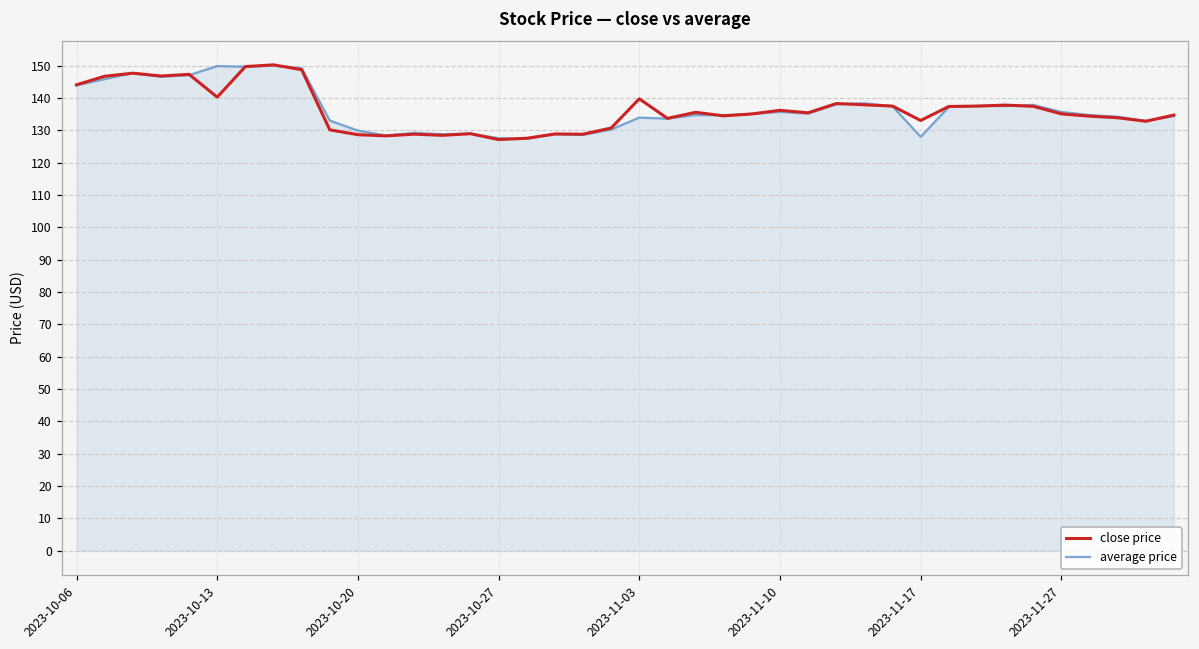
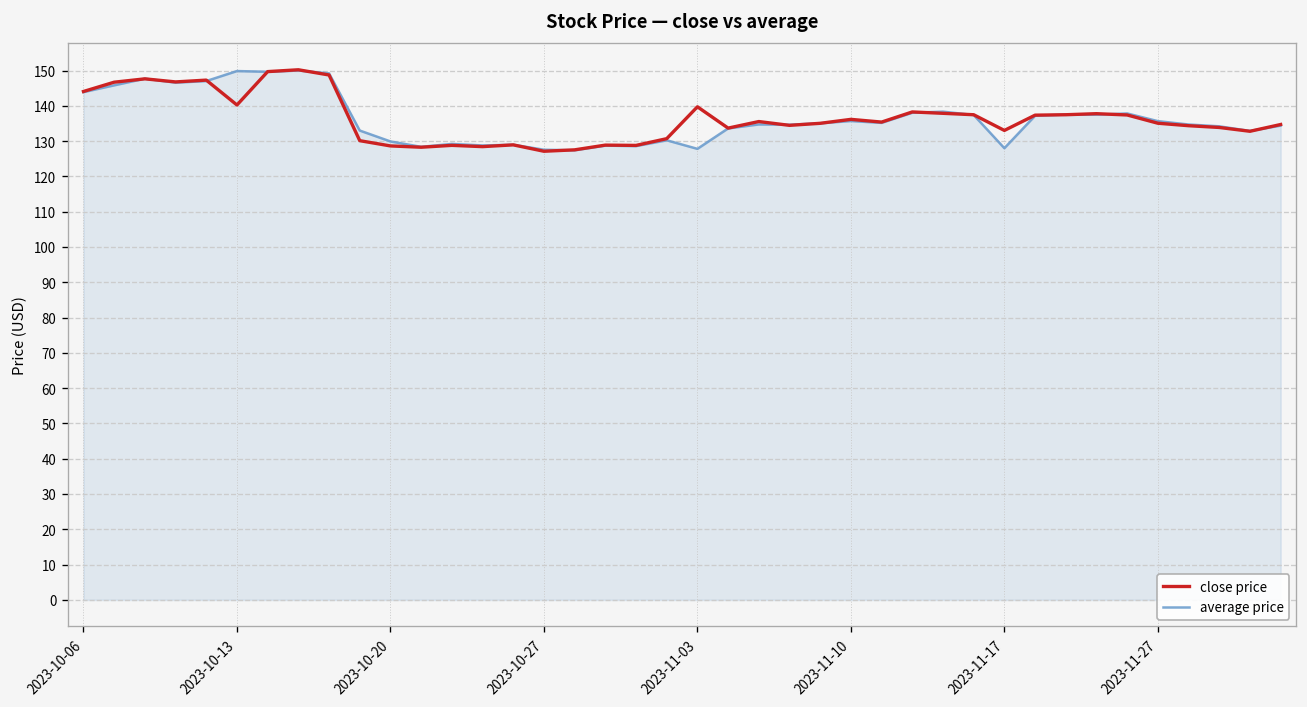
average price, 2023-11-03: 134 -> 128
